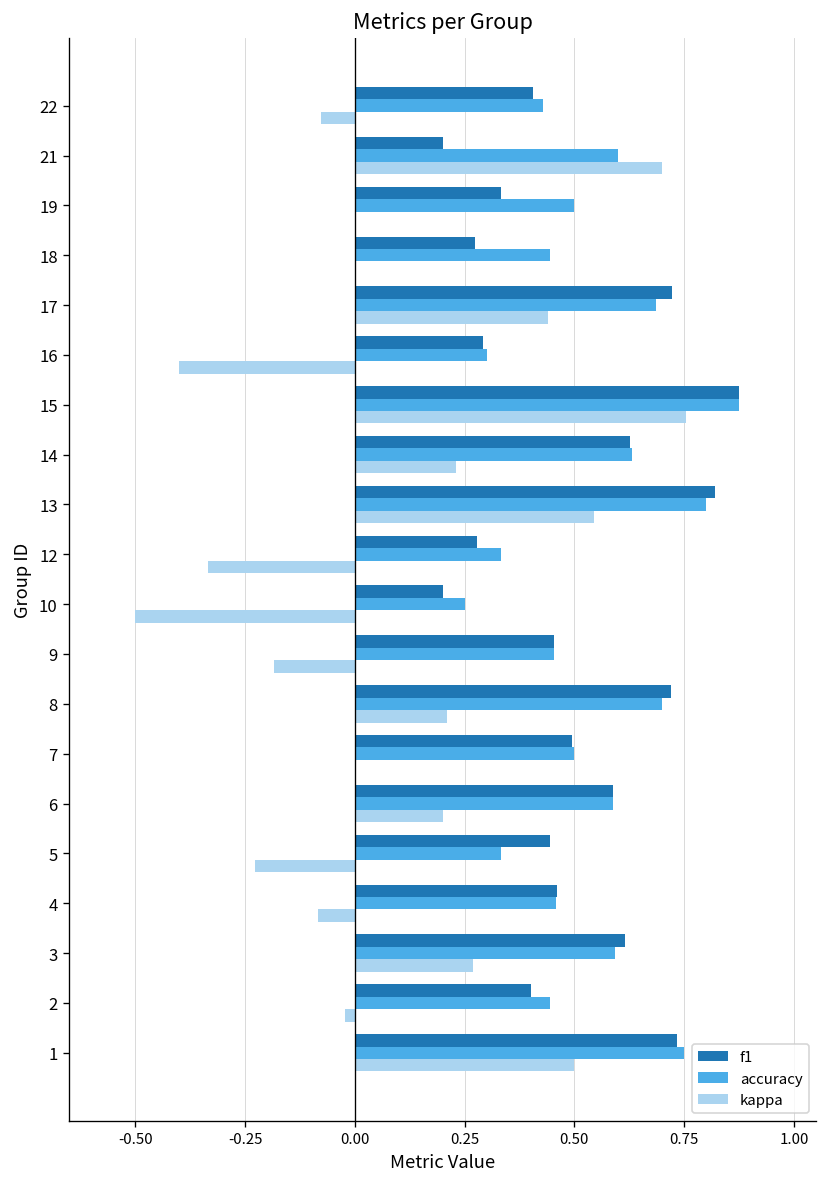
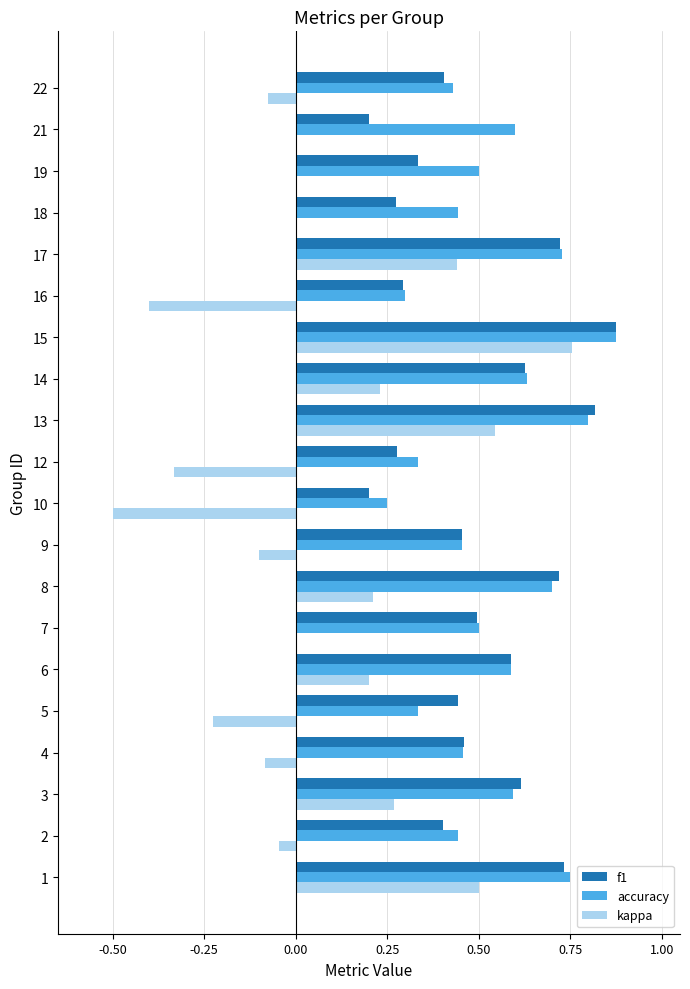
kappa, 21: 0.7 -> 0.0
accuracy, 17: 0.69 -> 0.73
kappa, 9: -0.18 -> -0.10
kappa, 2: -0.02 -> -0.05
